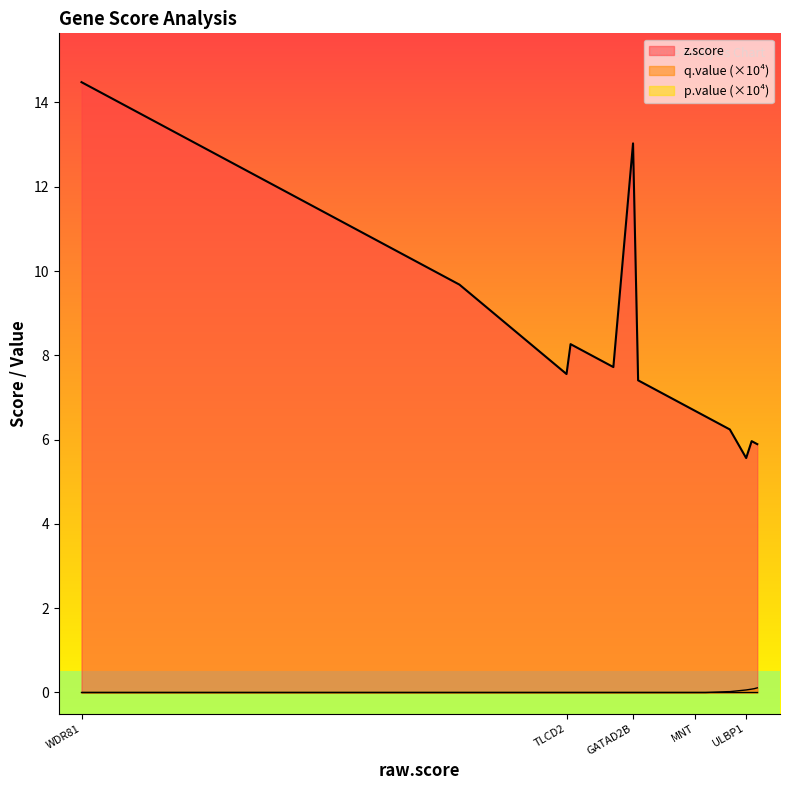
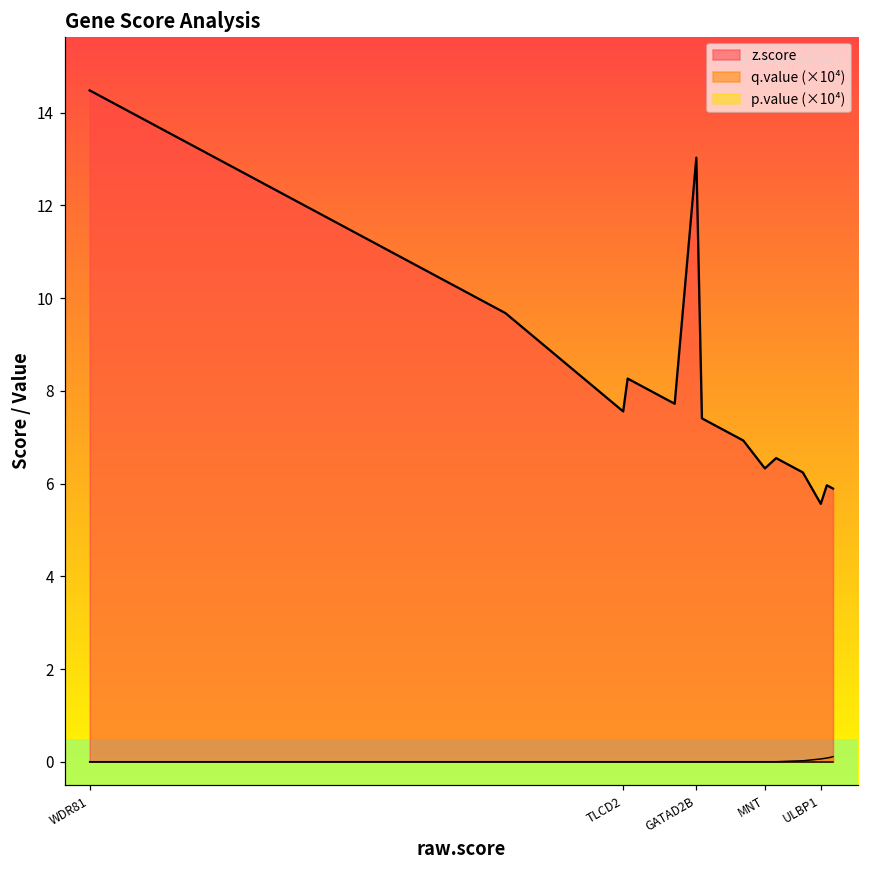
z.score, MNT: 6.7 -> 6.3
